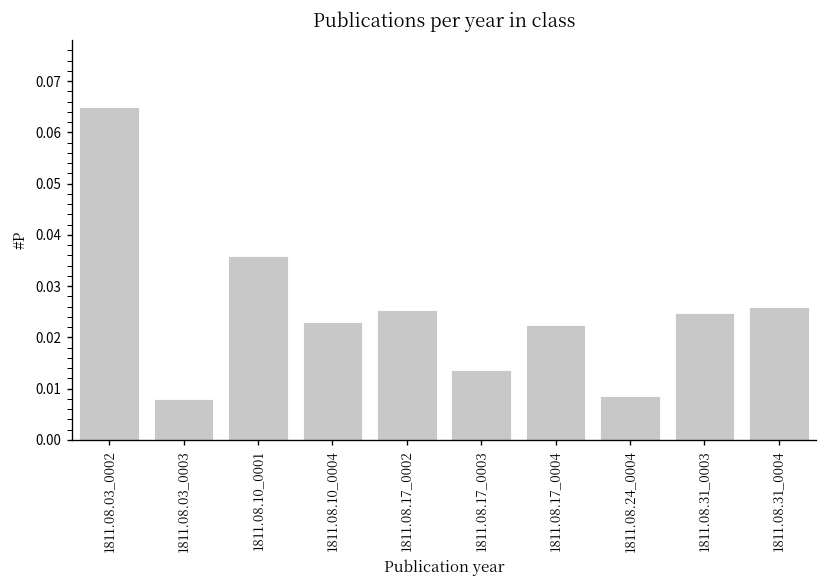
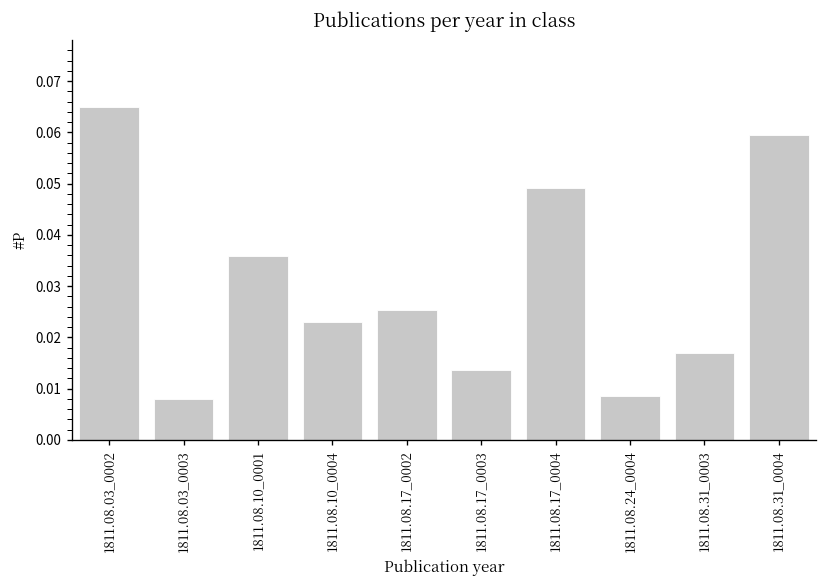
1811.08.17_0004: 0.022 -> 0.049
1811.08.31_0003: 0.025 -> 0.017
1811.08.31_0004: 0.026 -> 0.060
